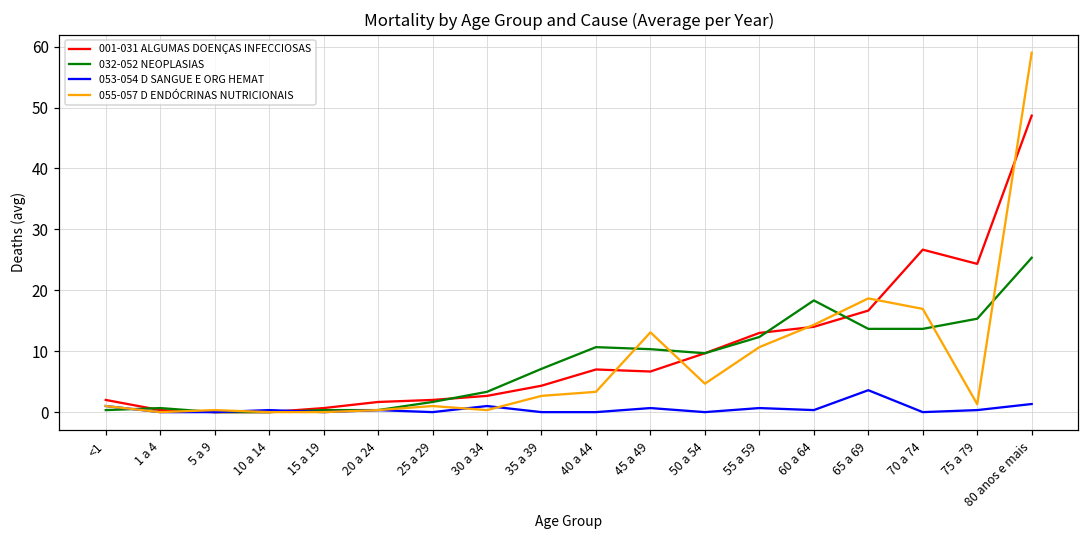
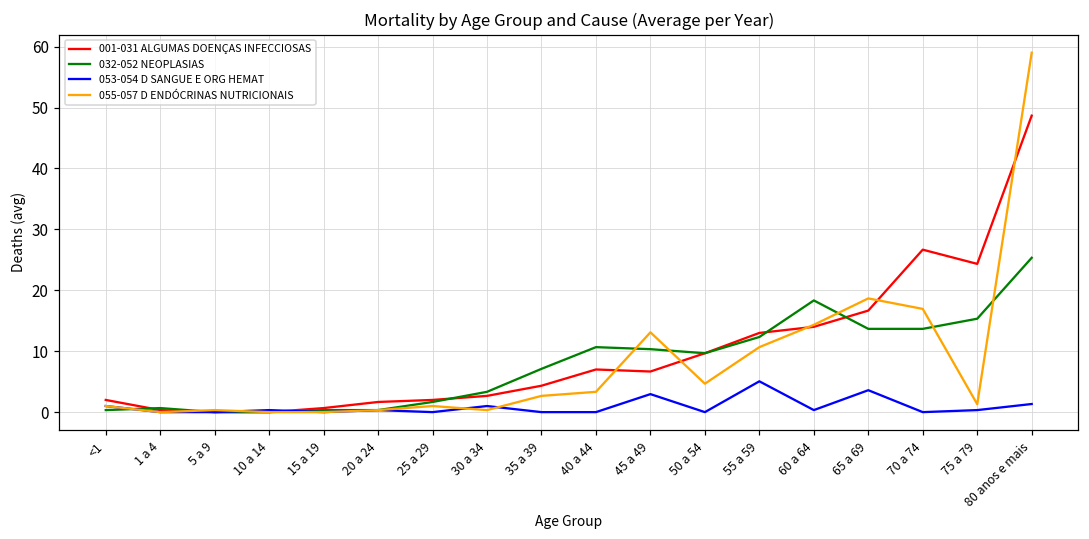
053-054 D SANGUE E ORG HEMAT, 45 a 49: 1 -> 3
053-054 D SANGUE E ORG HEMAT, 55 a 59: 1 -> 5
